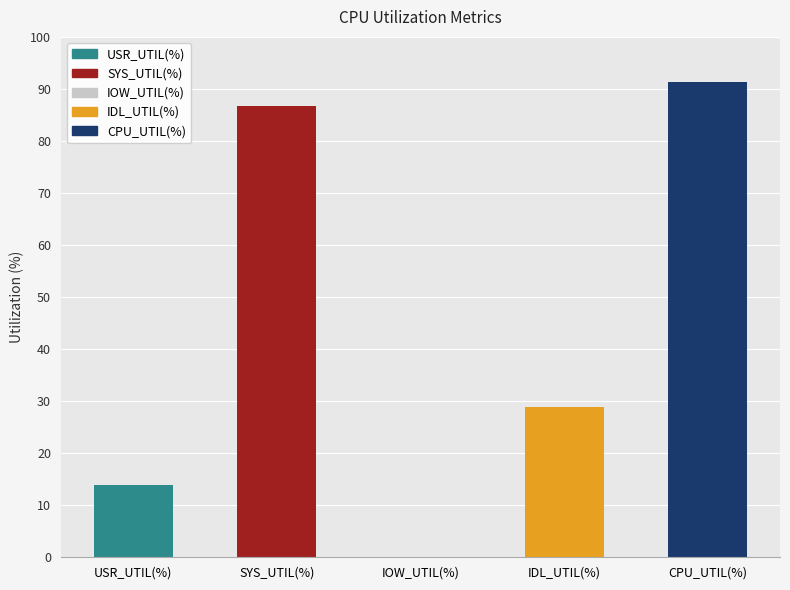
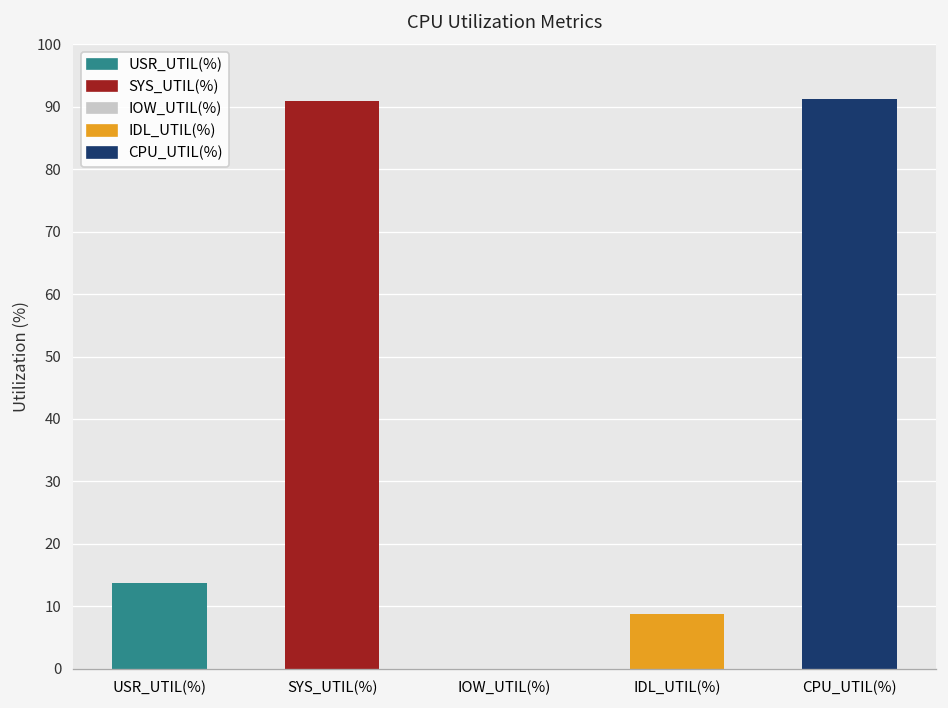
SYS_UTIL(%): 87 -> 91
IDL_UTIL(%): 29 -> 9
